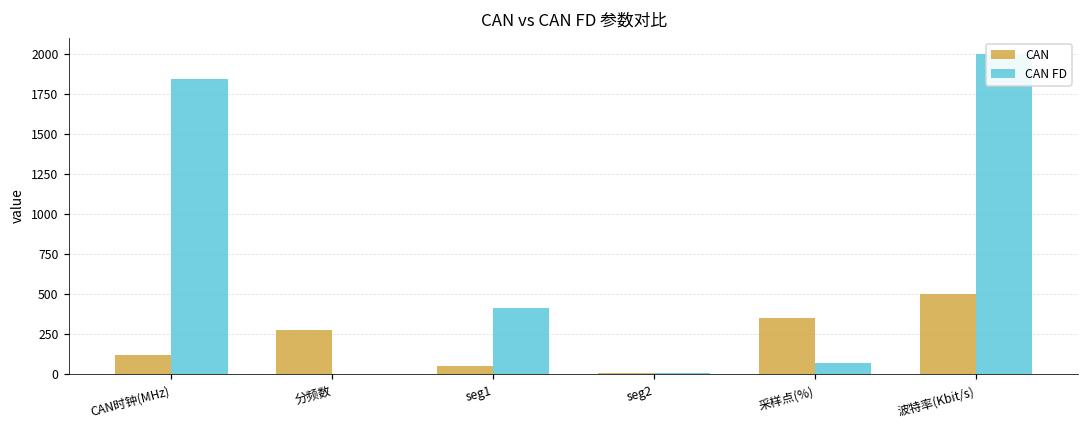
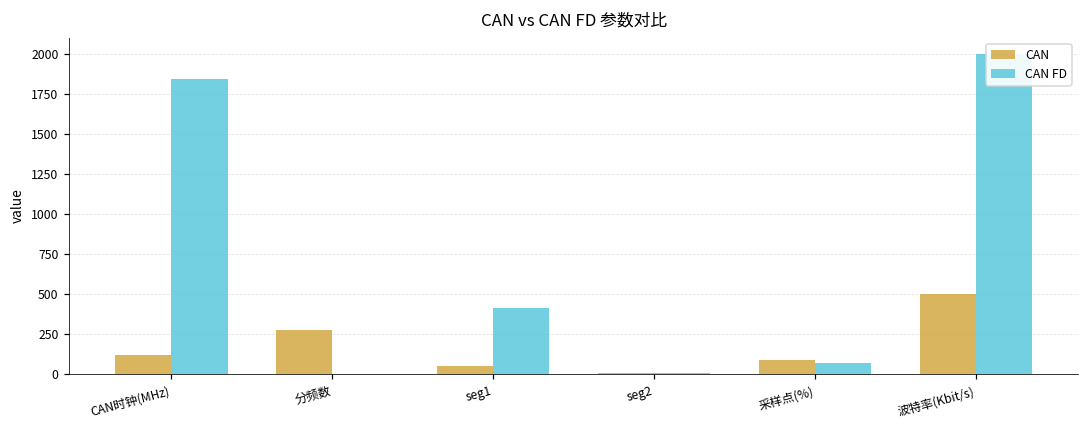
CAN, 采样点(%): 350 -> 90
